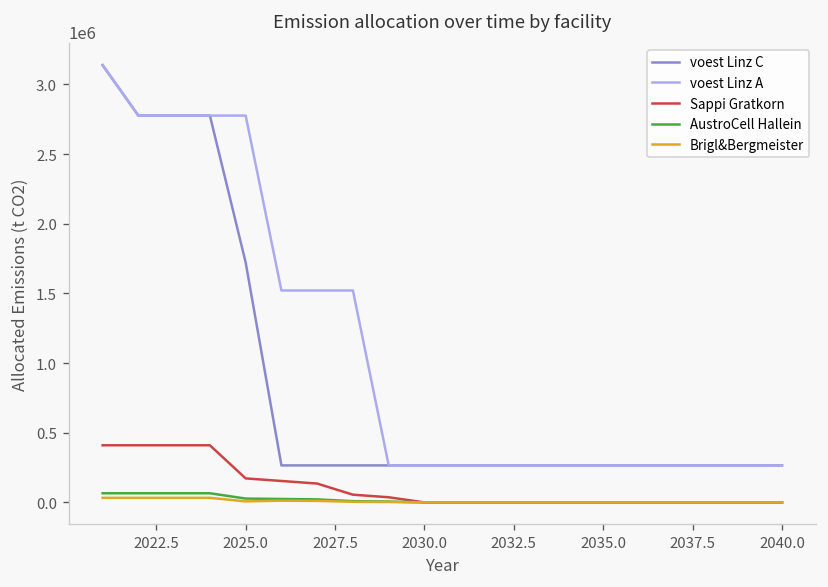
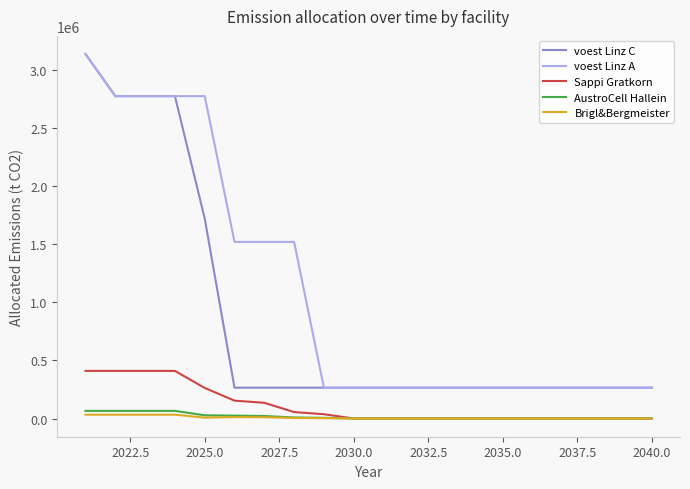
Sappi Gratkorn, 2025.0: 170000 -> 260000
